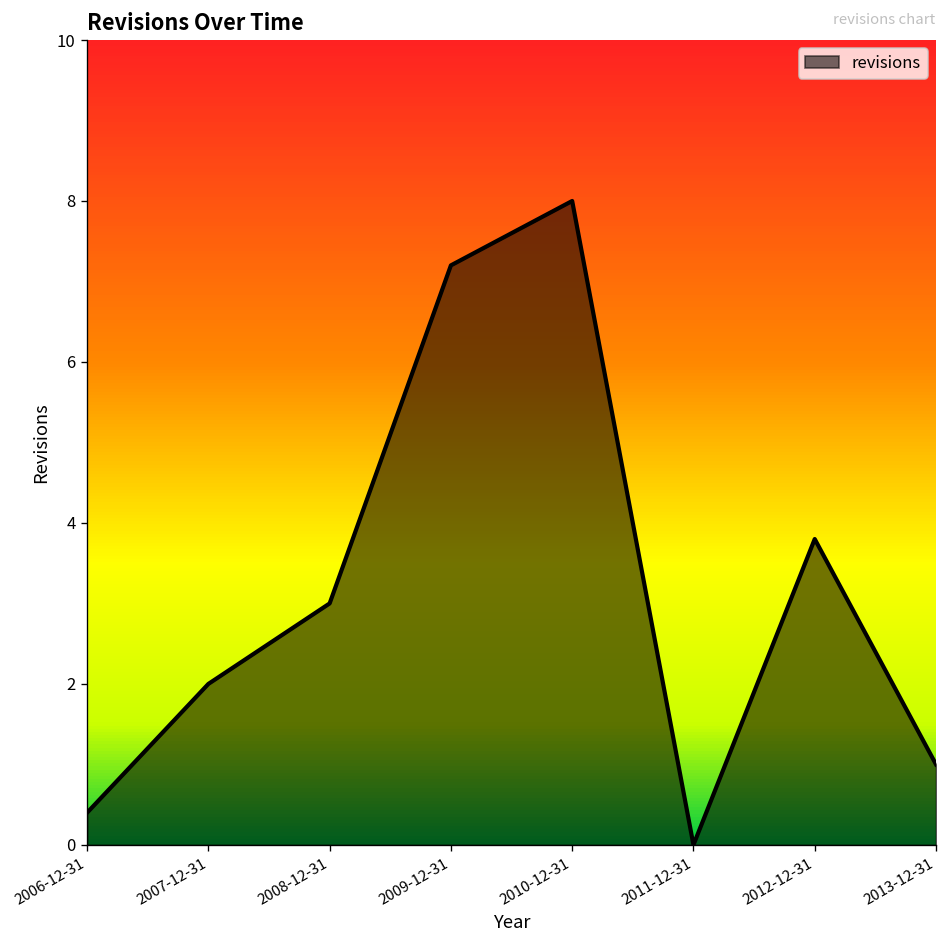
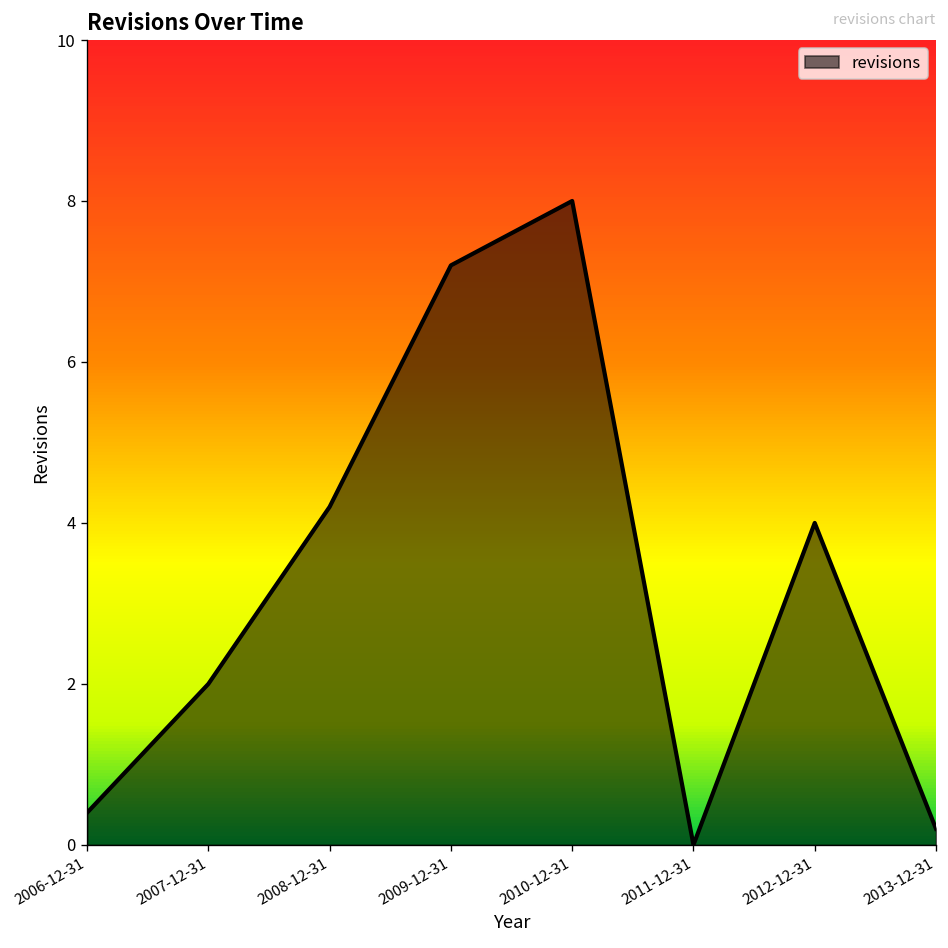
2008-12-31: 3.0 -> 4.2
2012-12-31: 3.8 -> 4.0
2013-12-31: 1.0 -> 0.2
